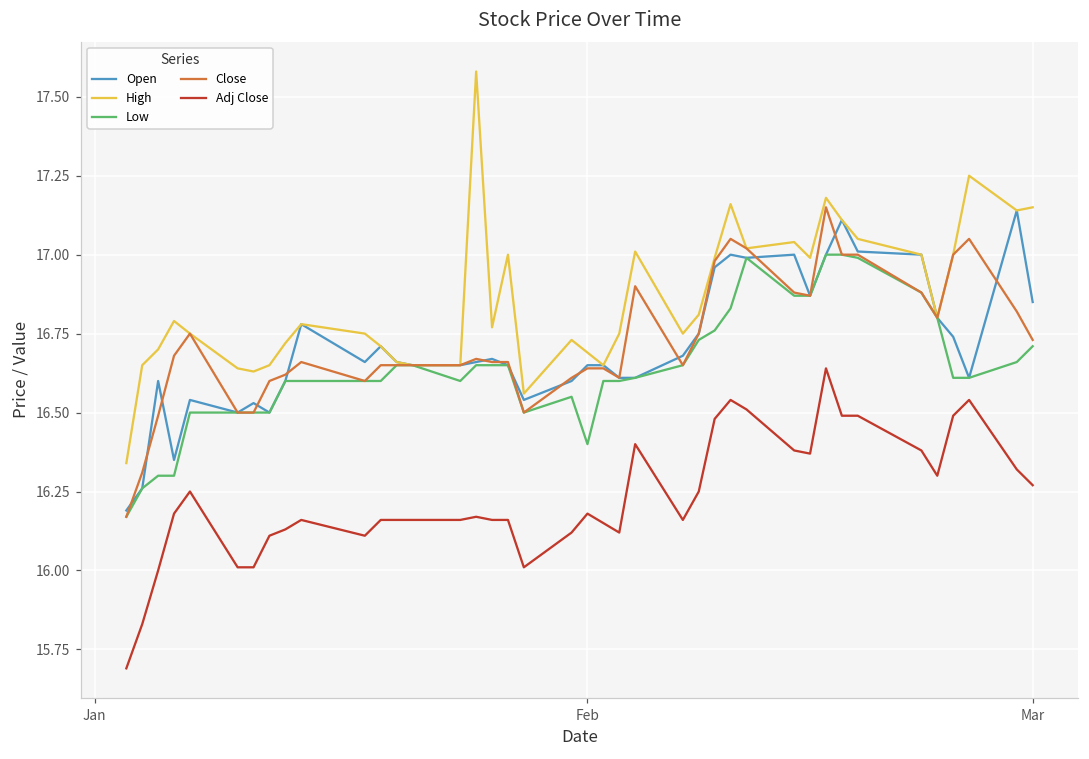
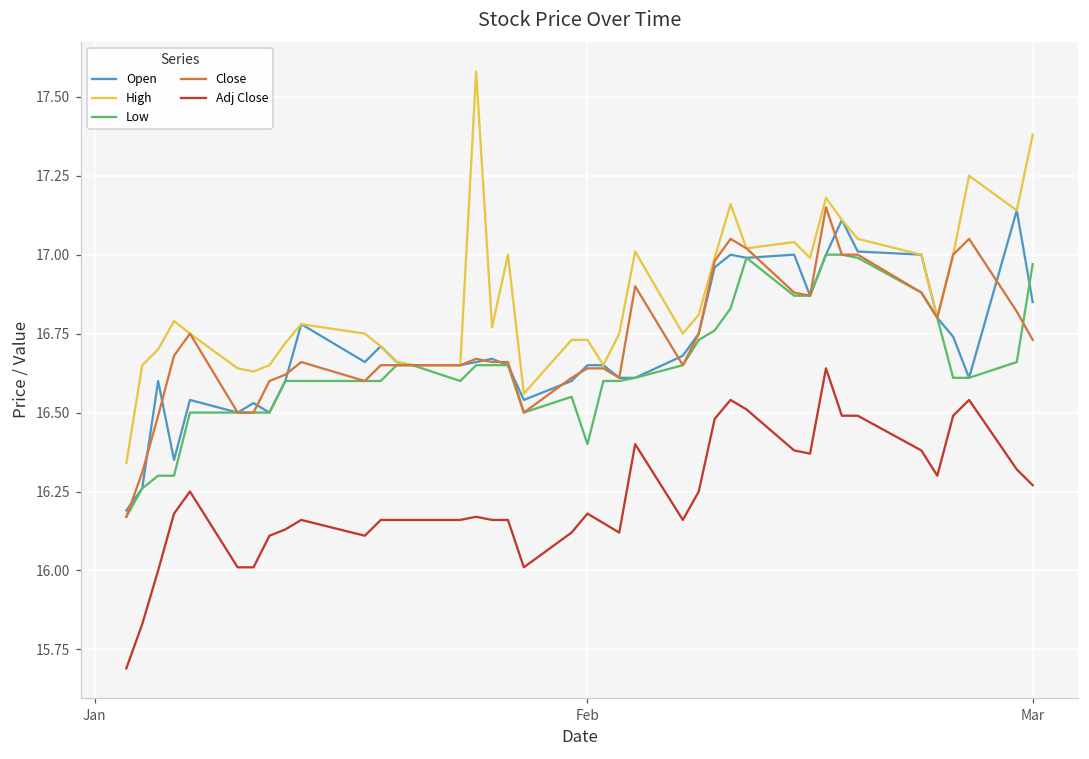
High, Feb: 16.69 -> 16.73
High, Mar: 17.15 -> 17.38
Low, Mar: 16.71 -> 16.97
